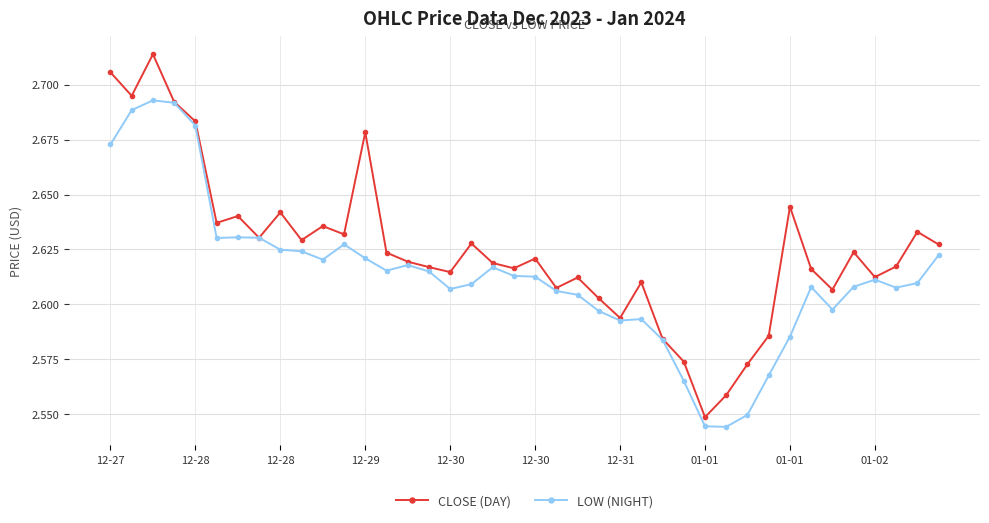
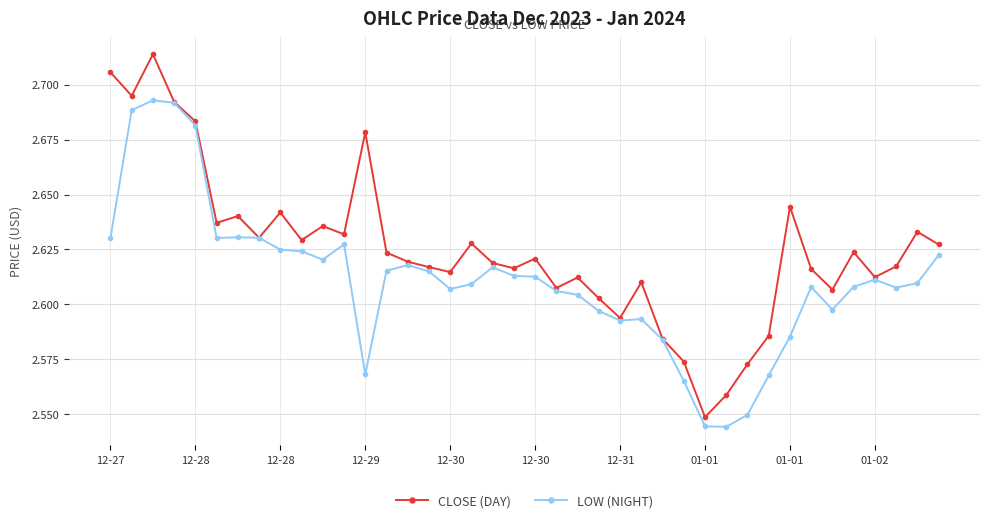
LOW (NIGHT), 12-27: 2.673 -> 2.630
LOW (NIGHT), 12-29: 2.621 -> 2.568
